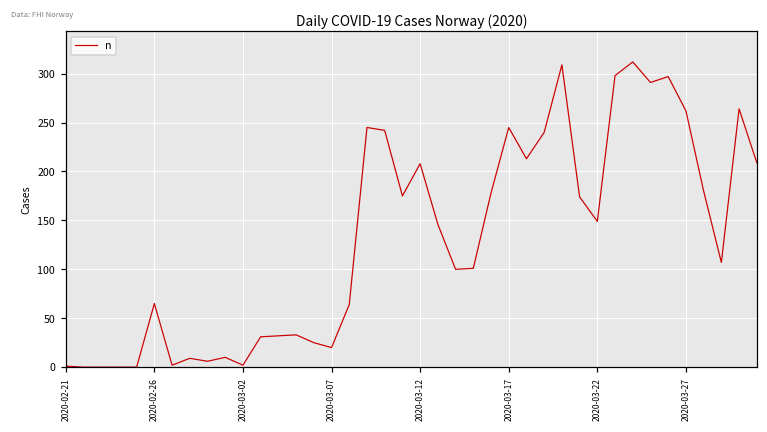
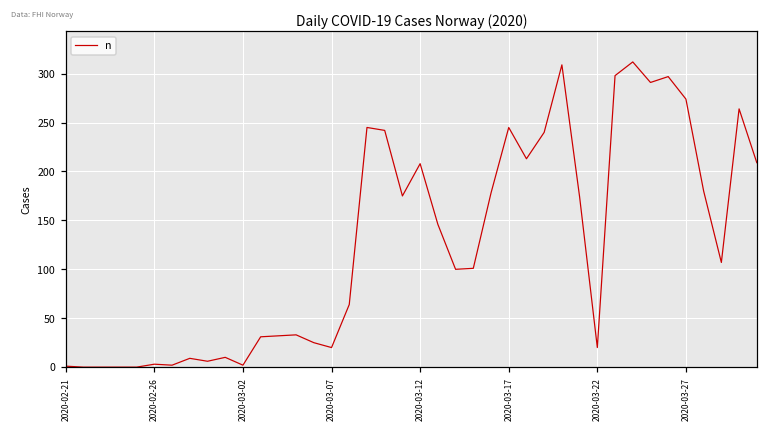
2020-02-26: 70 -> 0
2020-03-22: 150 -> 20
2020-03-27: 260 -> 270
